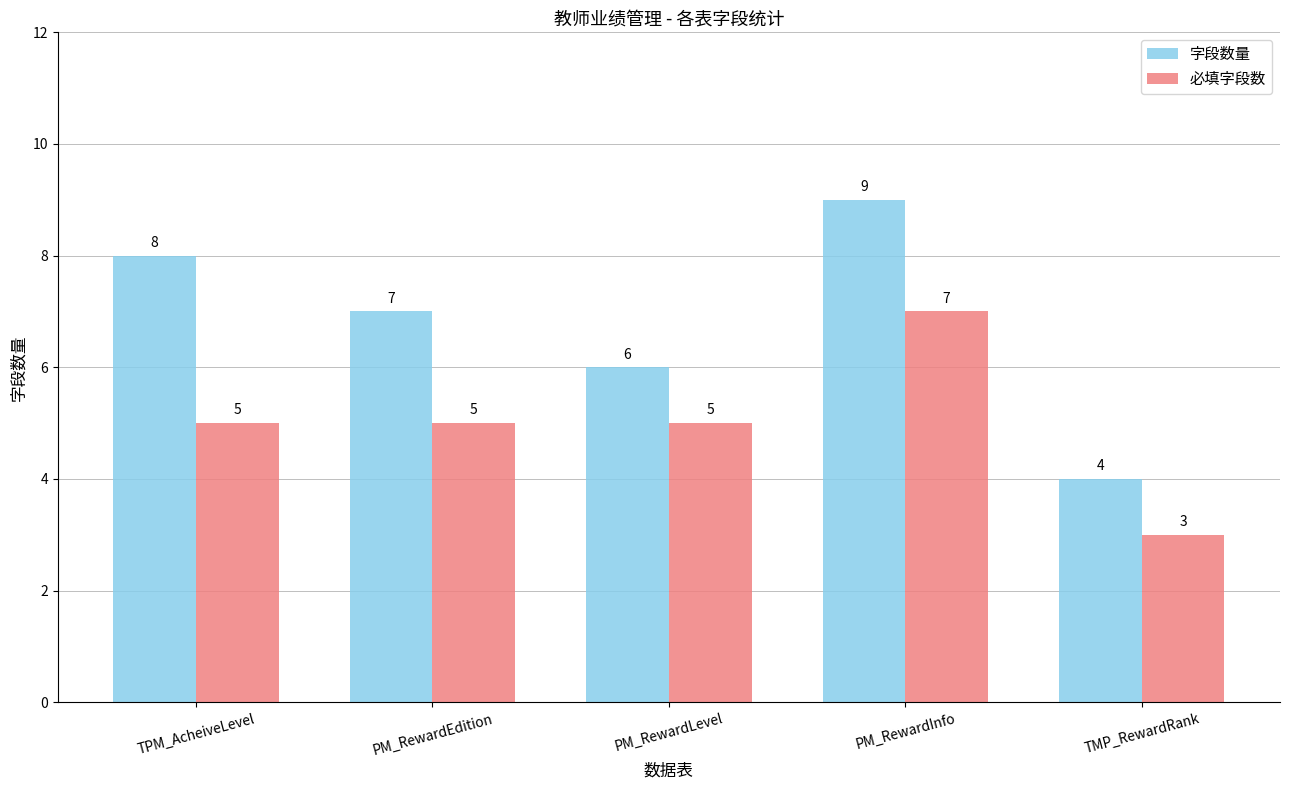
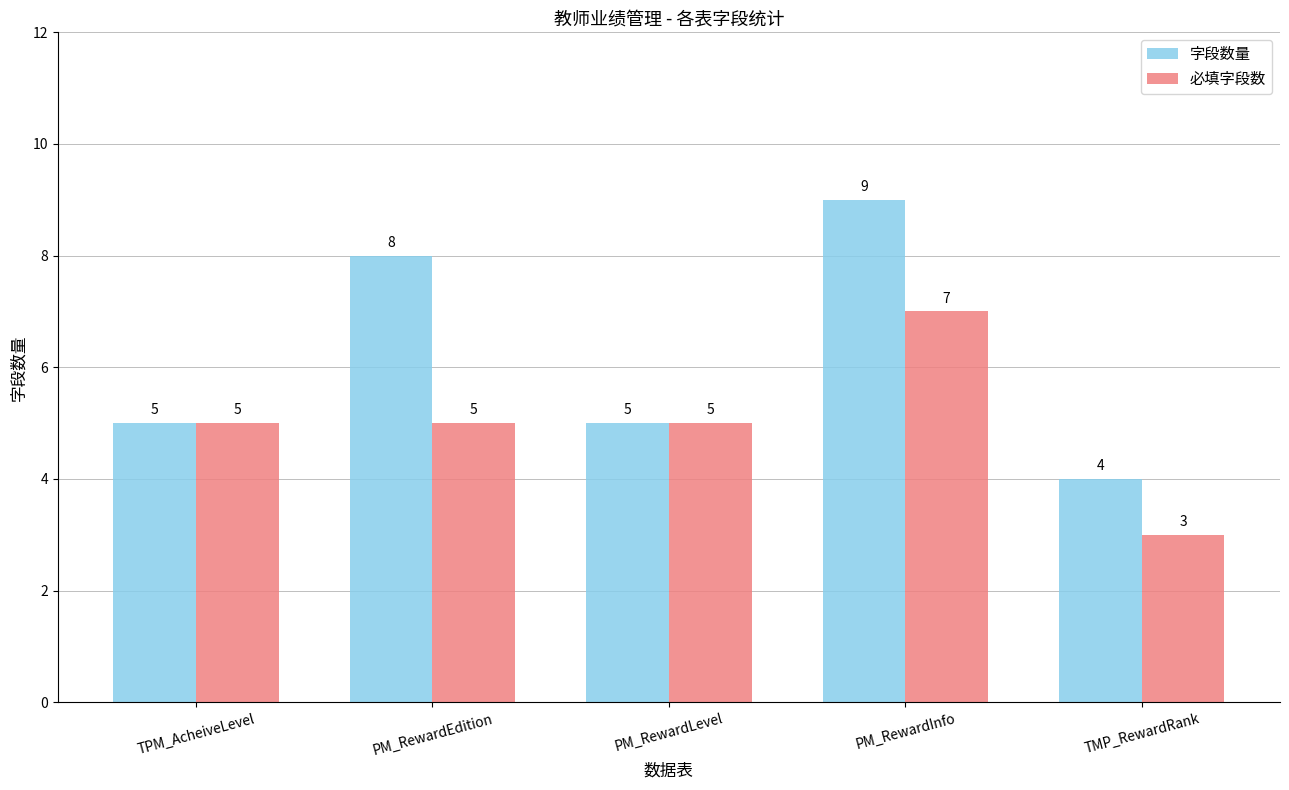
字段数量, TPM_AcheiveLevel: 8 -> 5
字段数量, PM_RewardEdition: 7 -> 8
字段数量, PM_RewardLevel: 6 -> 5
